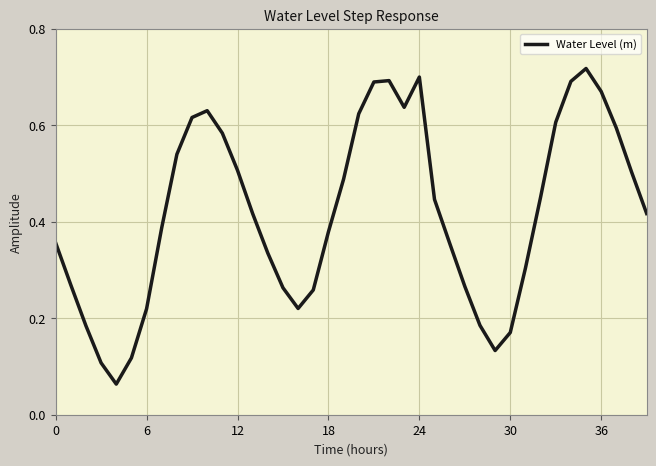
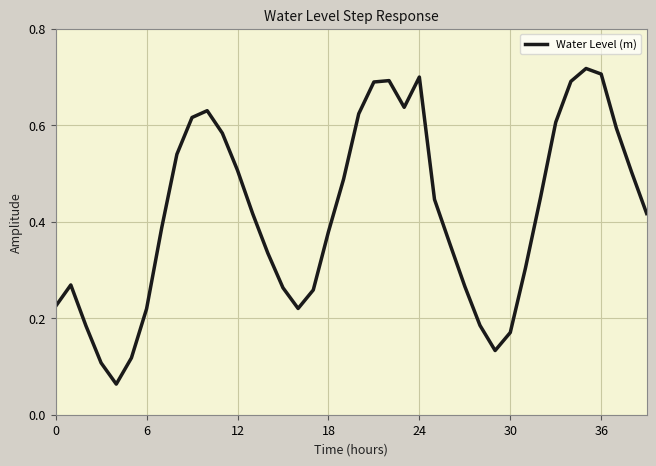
0: 0.36 -> 0.22
36: 0.67 -> 0.71
